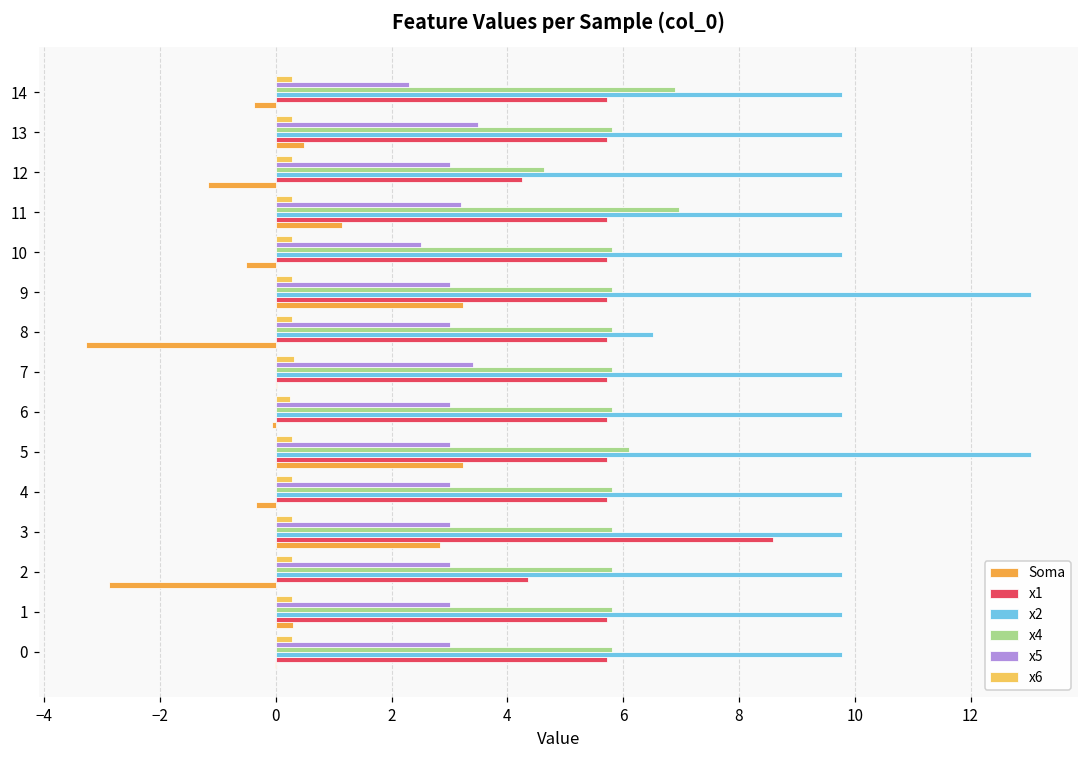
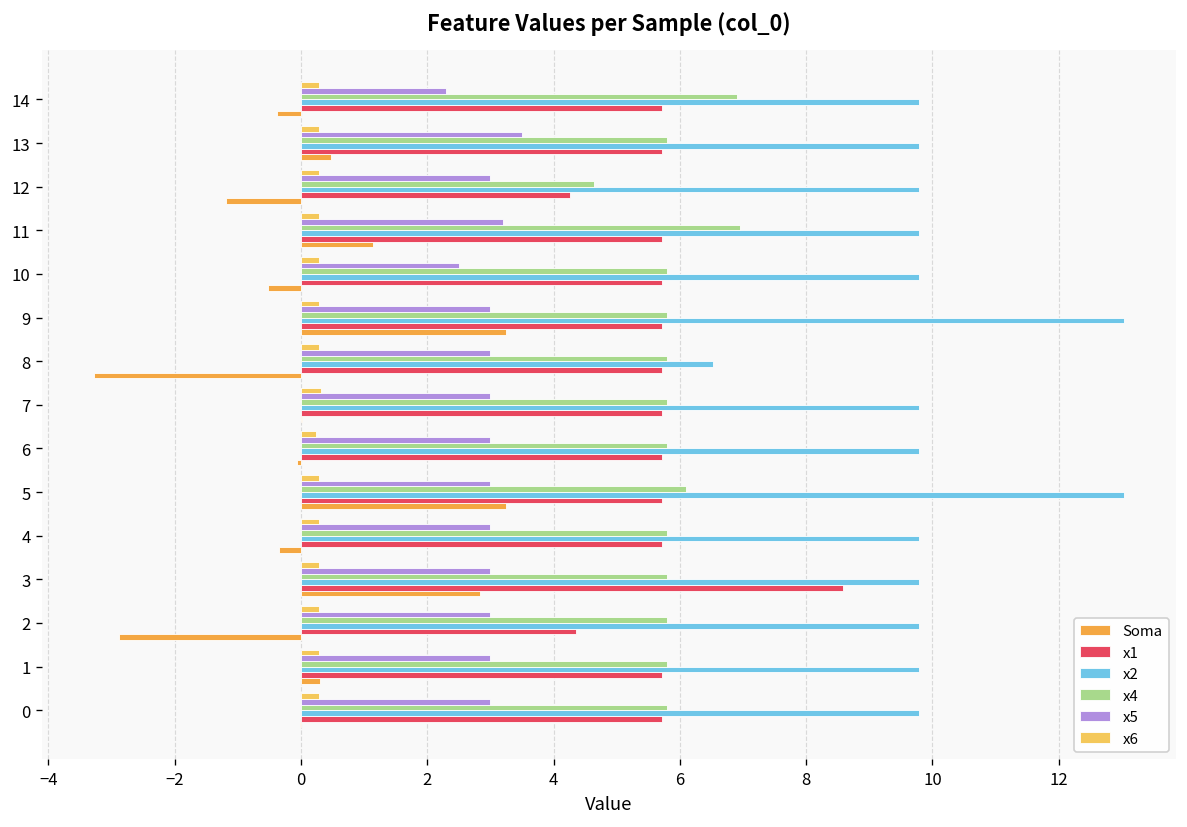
x5, 7: 3.4 -> 3.0
